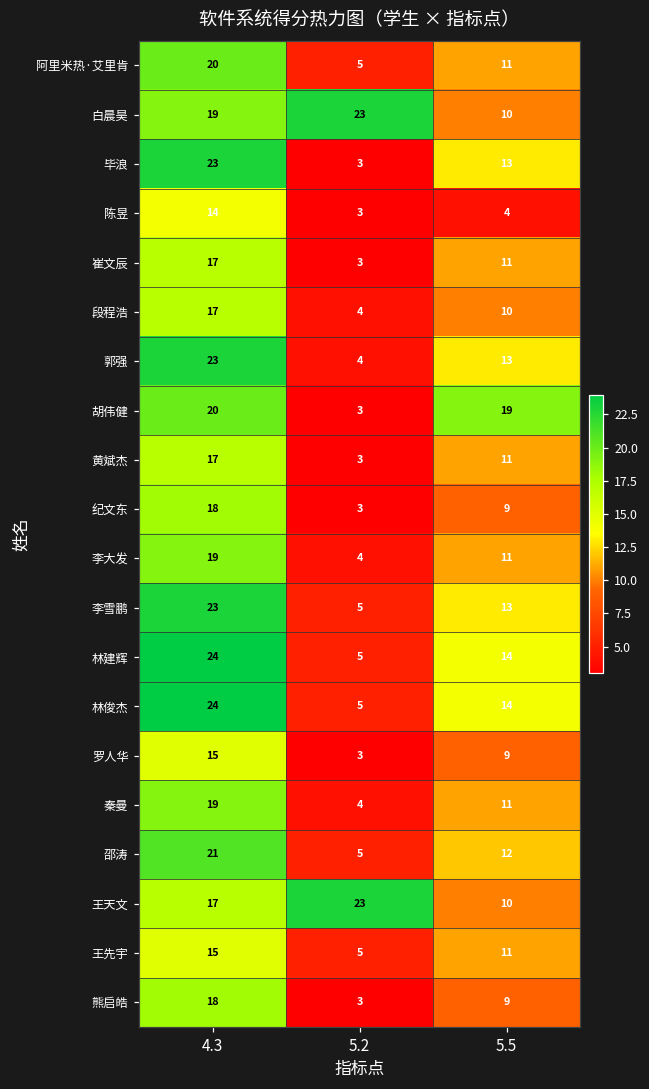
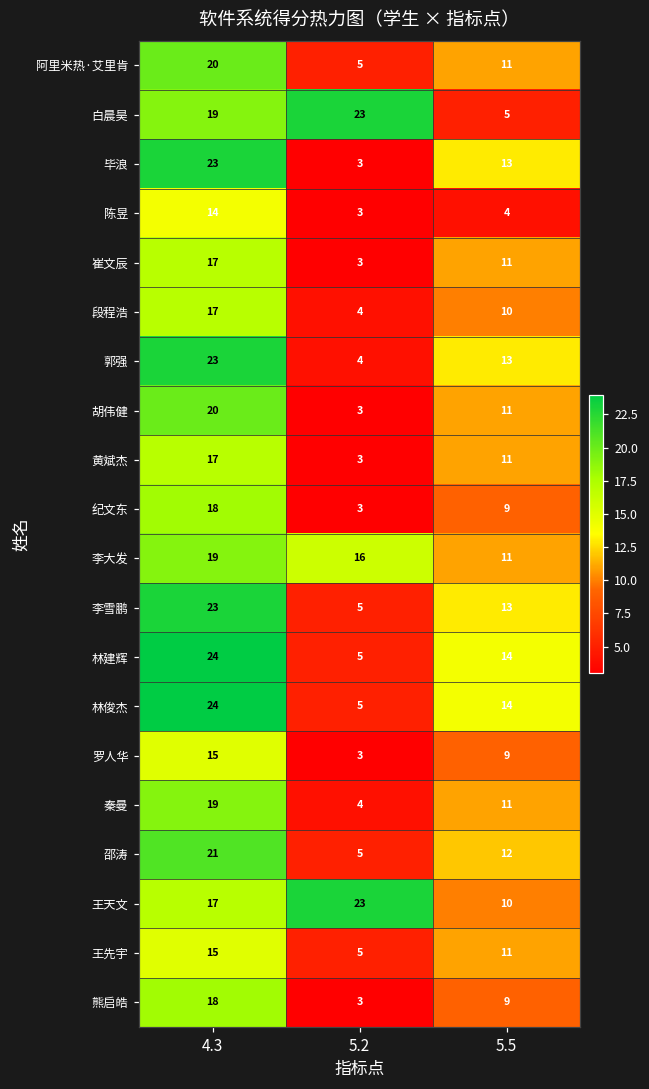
白晨昊, 5.5: 10 -> 5
胡伟健, 5.5: 19 -> 11
李大发, 5.2: 4 -> 16
